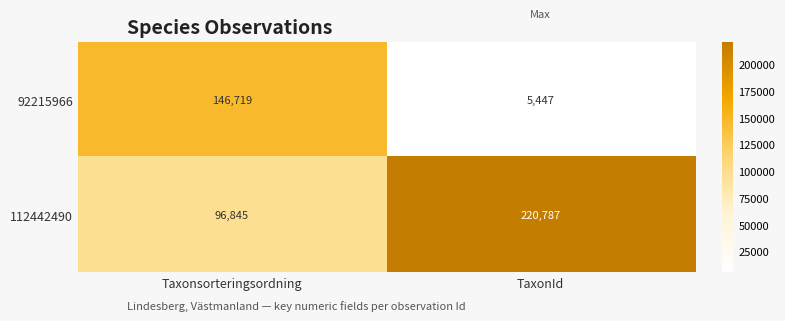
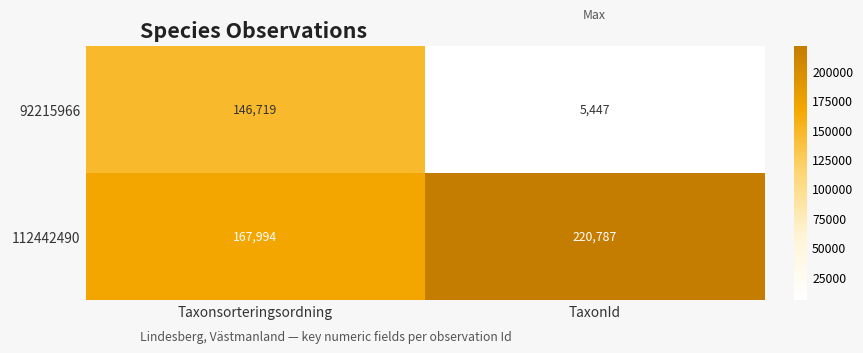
112442490, Taxonsorteringsordning: 96,845 -> 167,994
